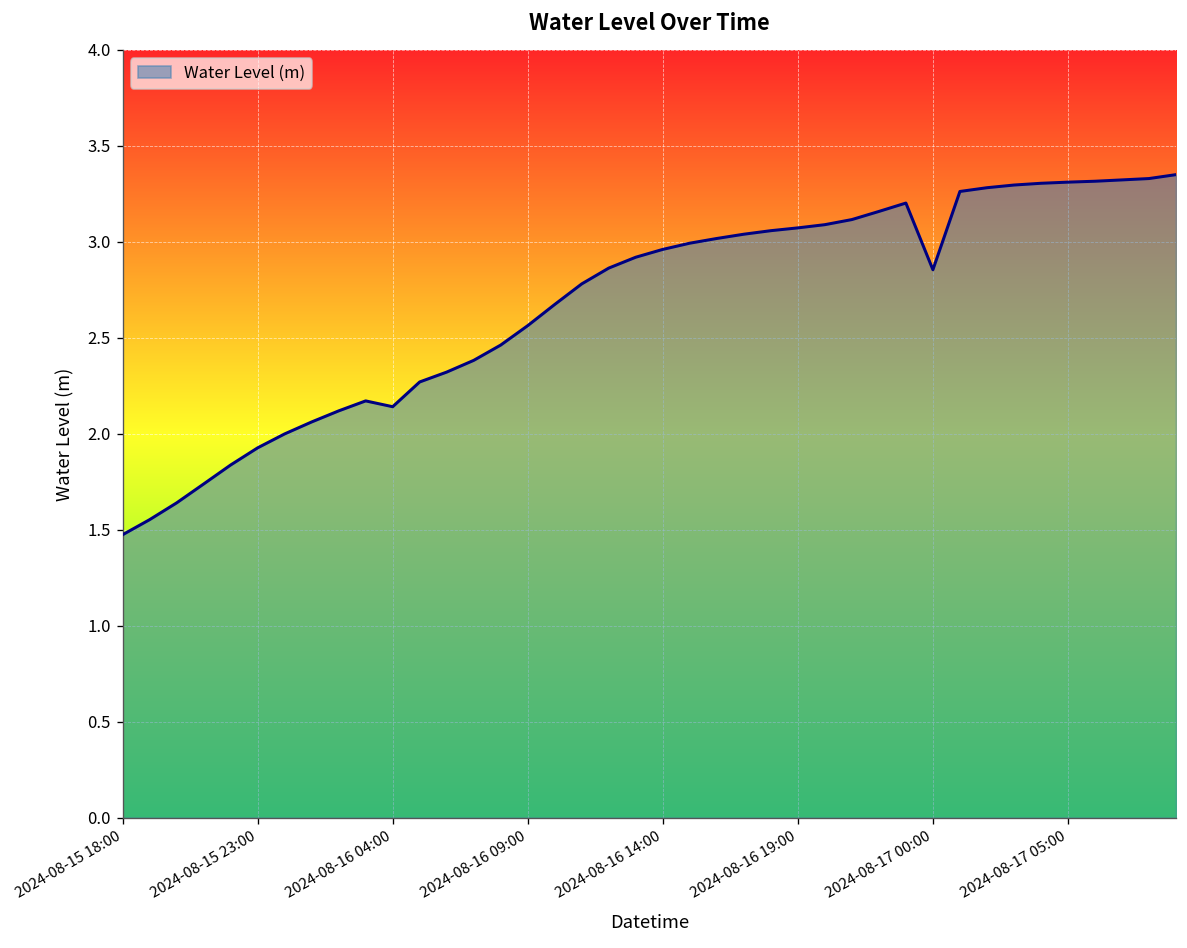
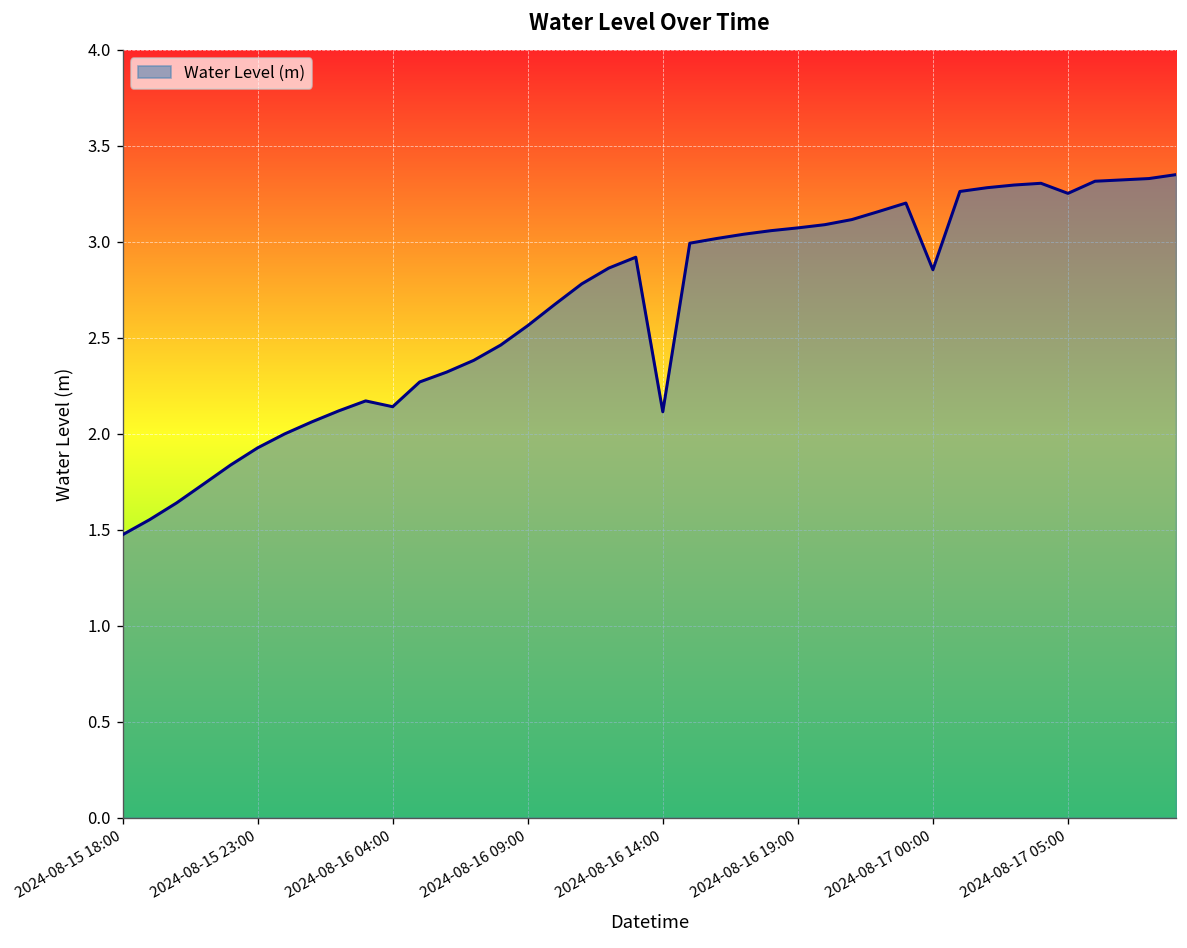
2024-08-16 14:00: 2.96 -> 2.12
2024-08-17 05:00: 3.31 -> 3.25
